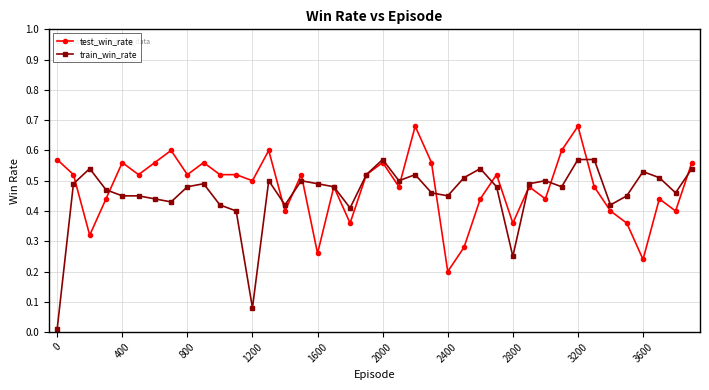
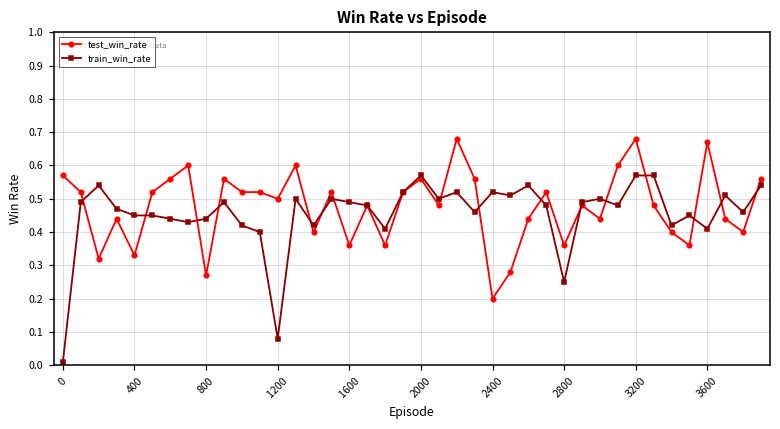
test_win_rate, 400: 0.56 -> 0.33
test_win_rate, 800: 0.52 -> 0.27
train_win_rate, 800: 0.48 -> 0.44
test_win_rate, 1600: 0.26 -> 0.36
train_win_rate, 2400: 0.45 -> 0.52
test_win_rate, 3600: 0.24 -> 0.67
train_win_rate, 3600: 0.53 -> 0.41
